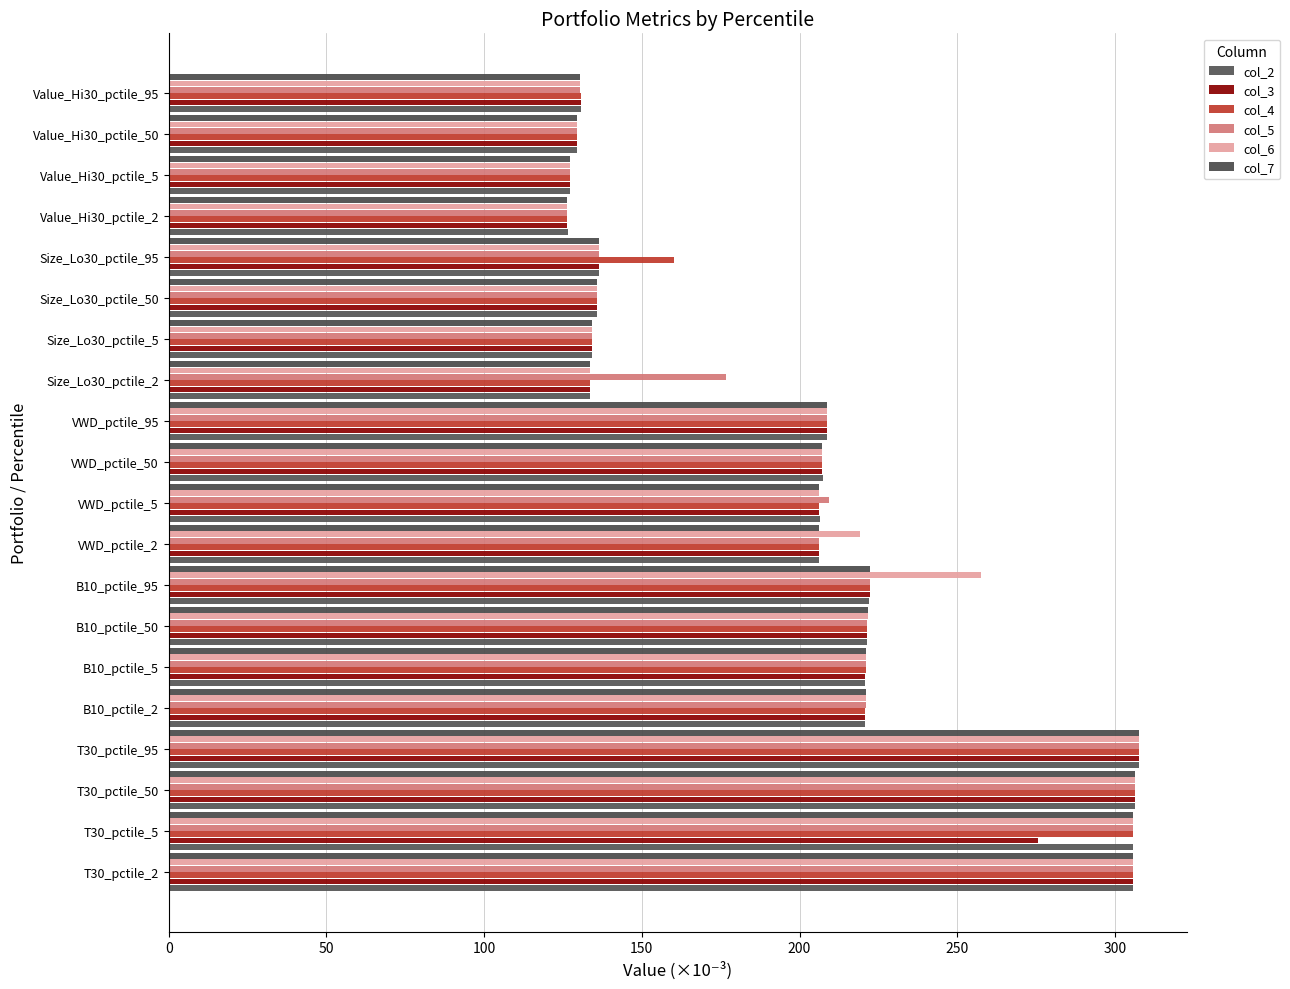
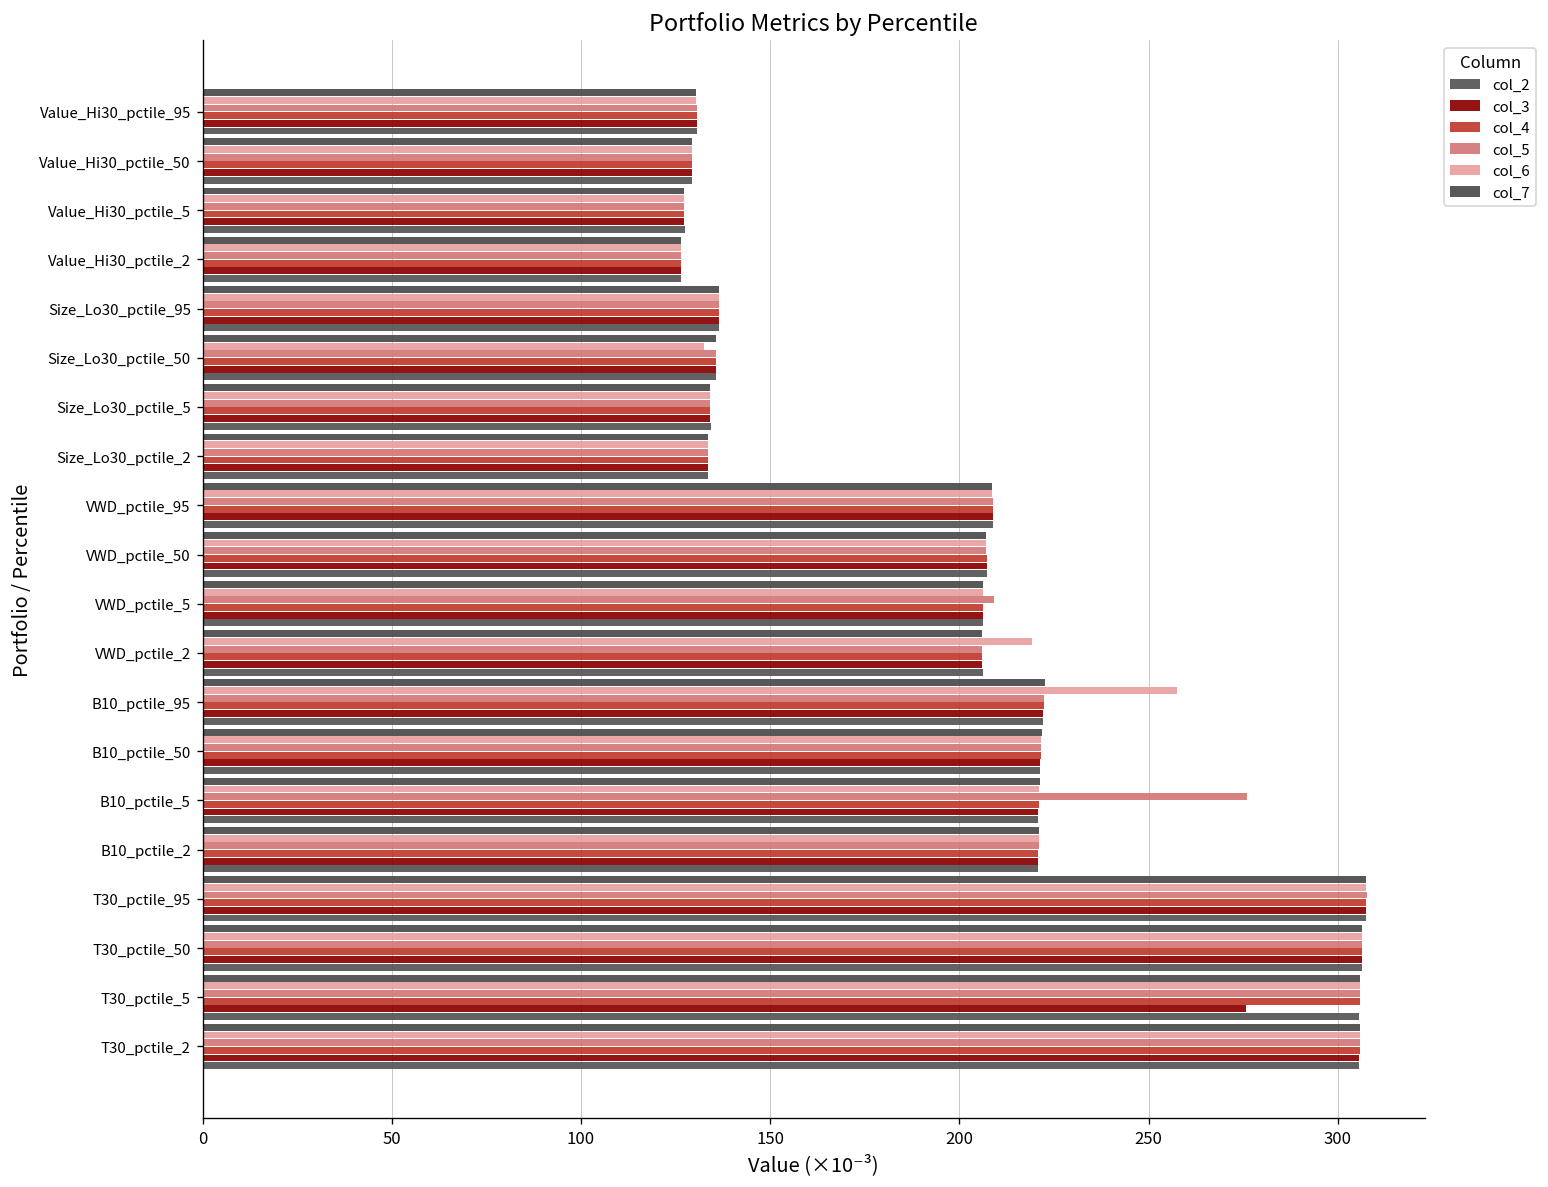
col_4, Size_Lo30_pctile_95: 160 -> 137
col_6, Size_Lo30_pctile_50: 136 -> 132
col_5, Size_Lo30_pctile_2: 177 -> 134
col_5, B10_pctile_5: 221 -> 276
